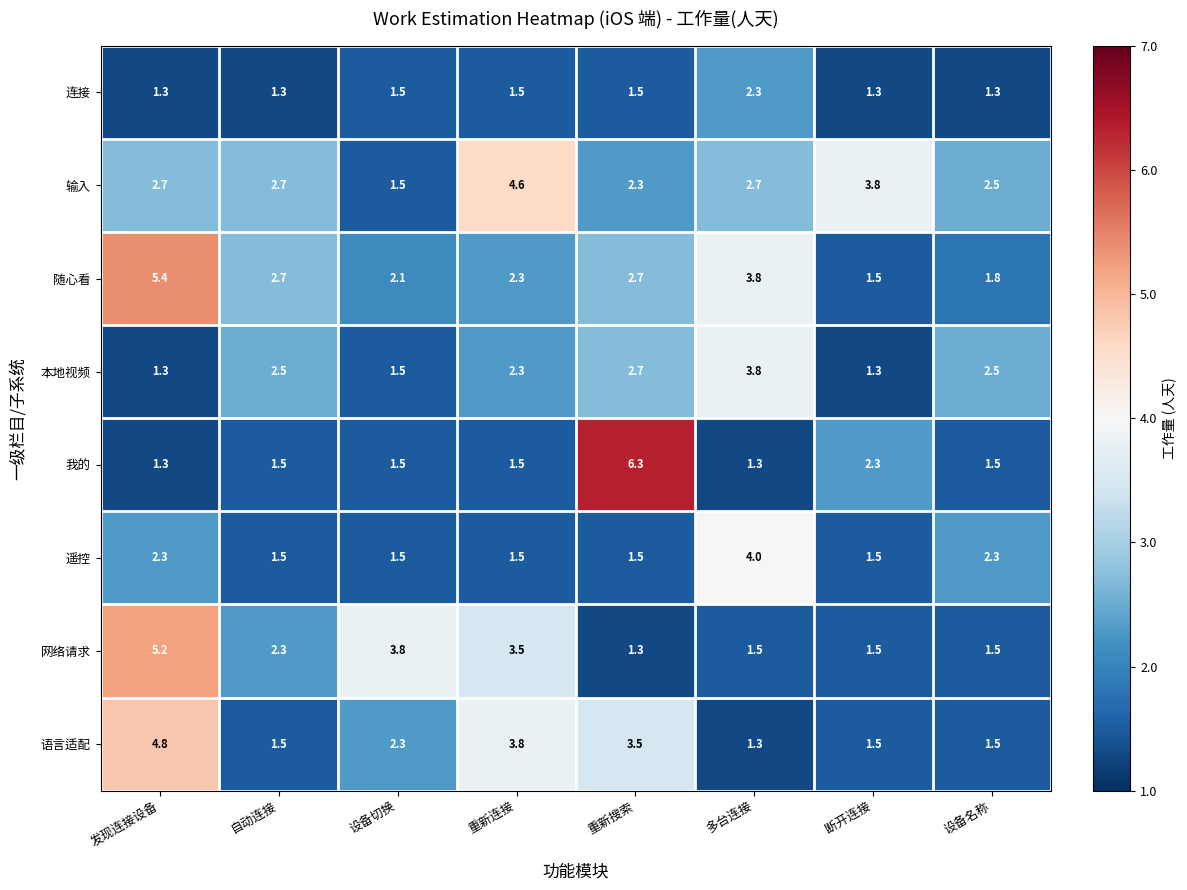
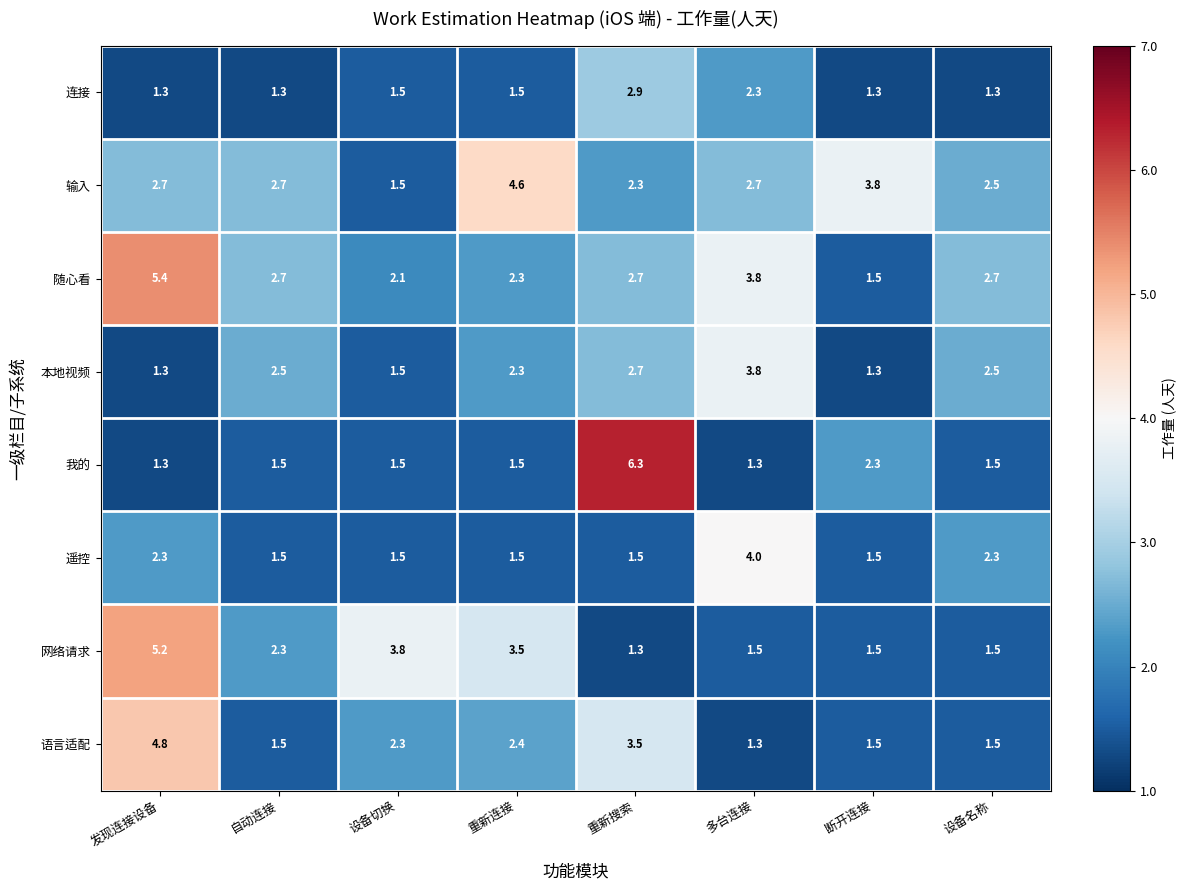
连接, 重新搜索: 1.5 -> 2.9
随心看, 设备名称: 1.8 -> 2.7
语言适配, 重新连接: 3.8 -> 2.4
